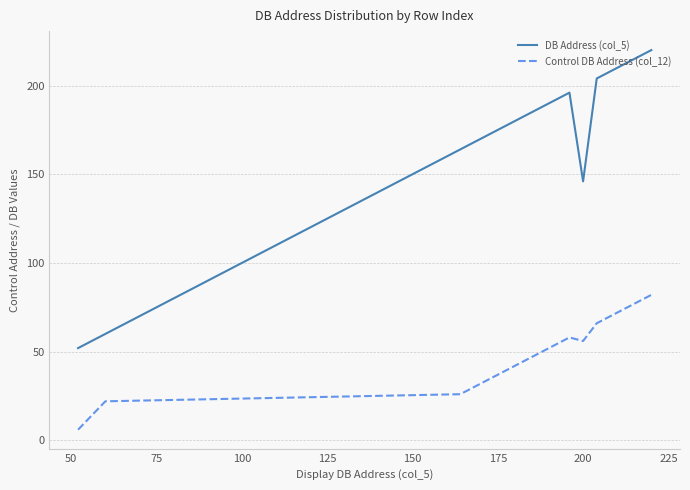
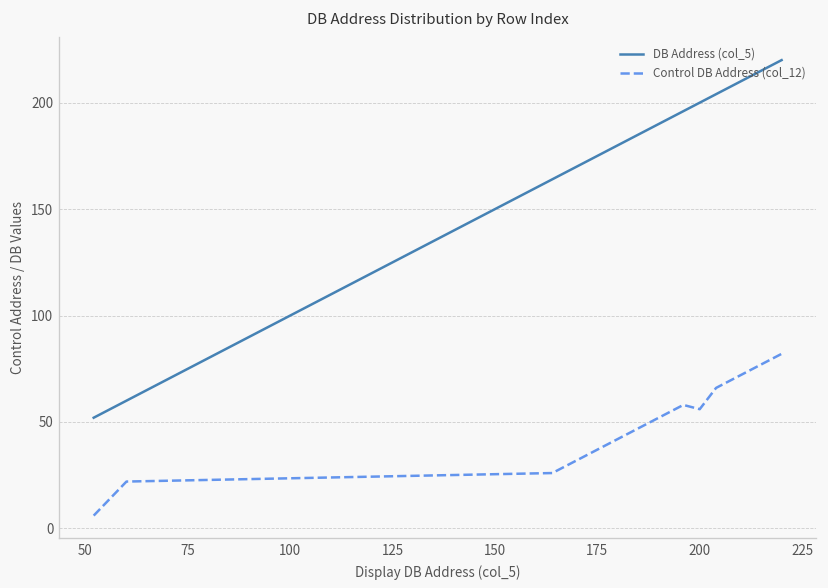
DB Address (col_5), 200: 146 -> 200
